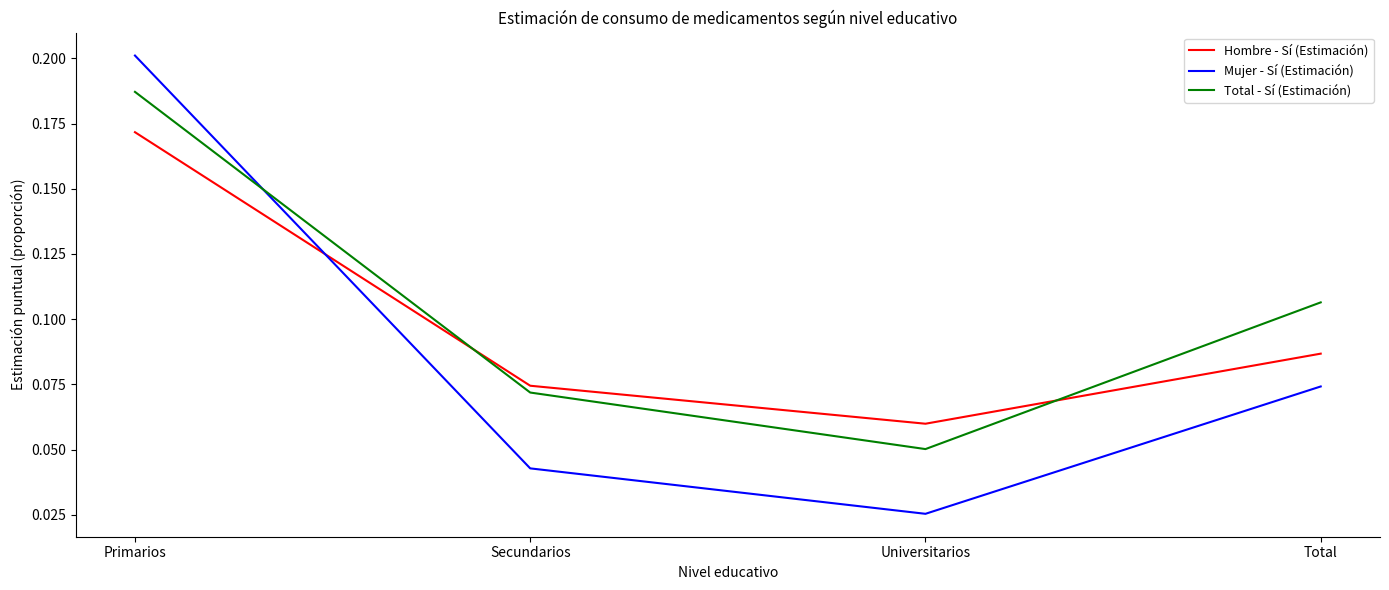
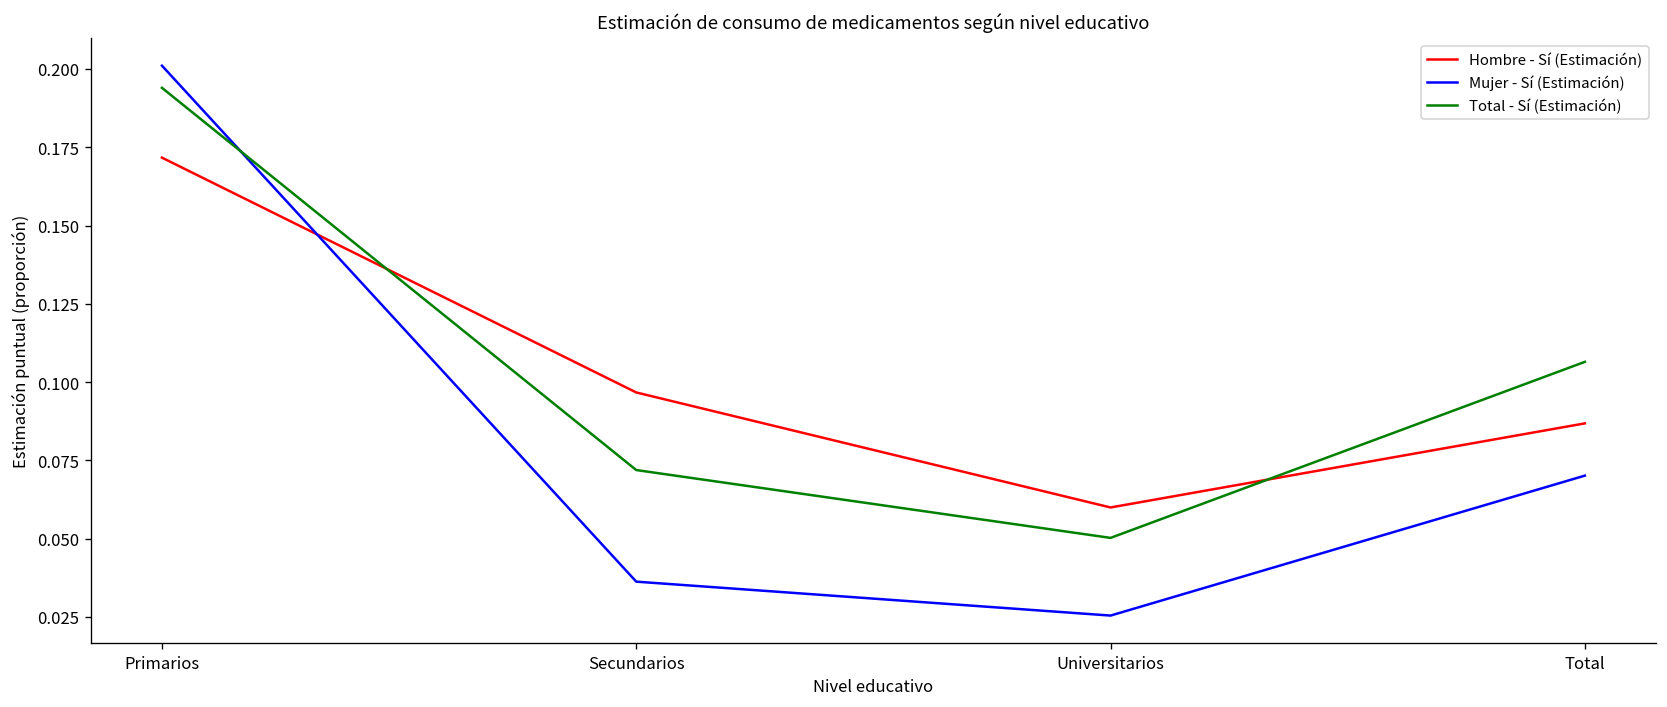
Total - Sí (Estimación), Primarios: 0.187 -> 0.194
Hombre - Sí (Estimación), Secundarios: 0.075 -> 0.097
Mujer - Sí (Estimación), Secundarios: 0.043 -> 0.036
Mujer - Sí (Estimación), Total: 0.074 -> 0.070
